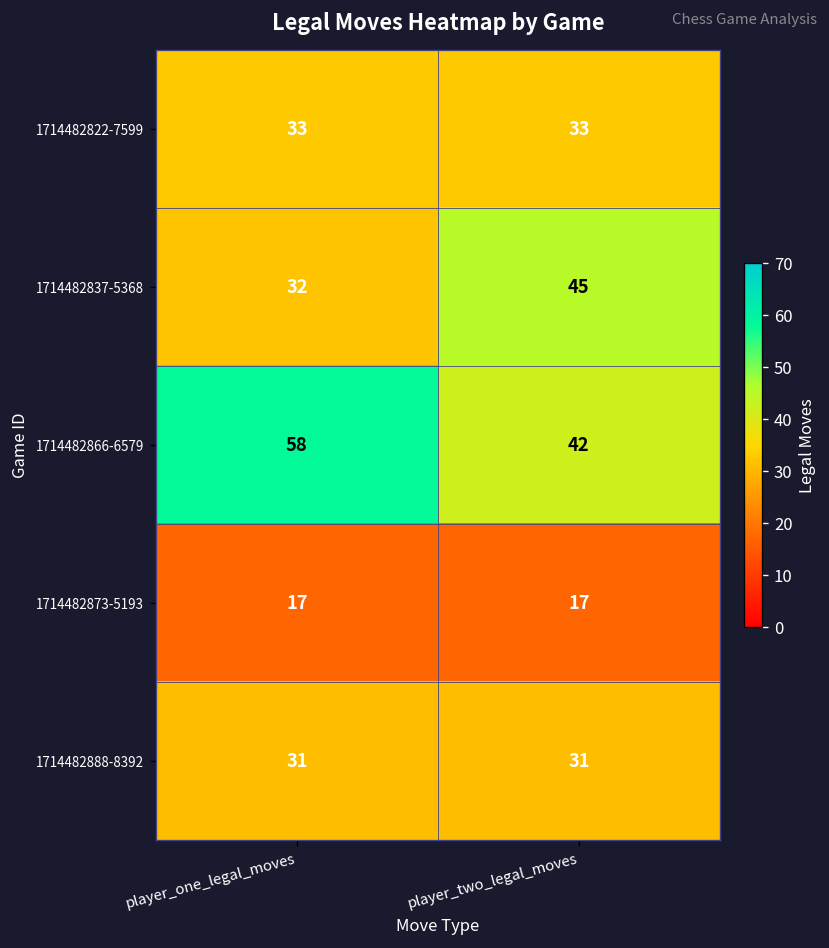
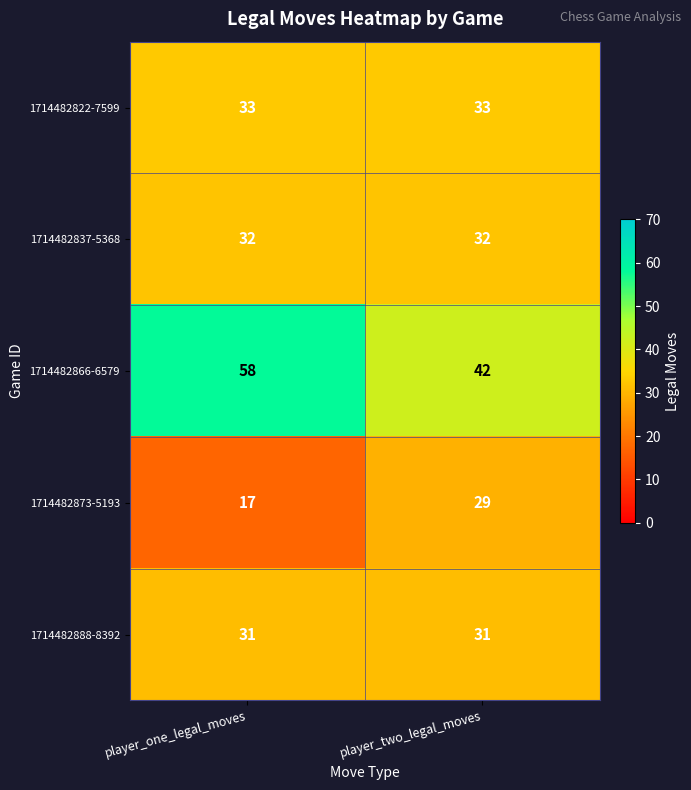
1714482837-5368, player_two_legal_moves: 45 -> 32
1714482873-5193, player_two_legal_moves: 17 -> 29
